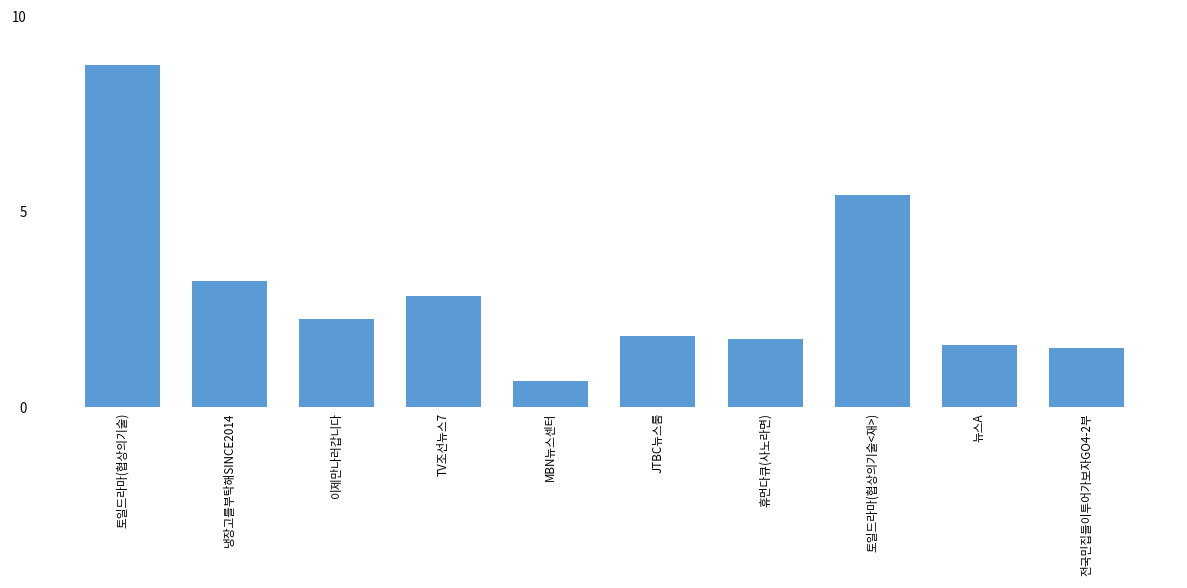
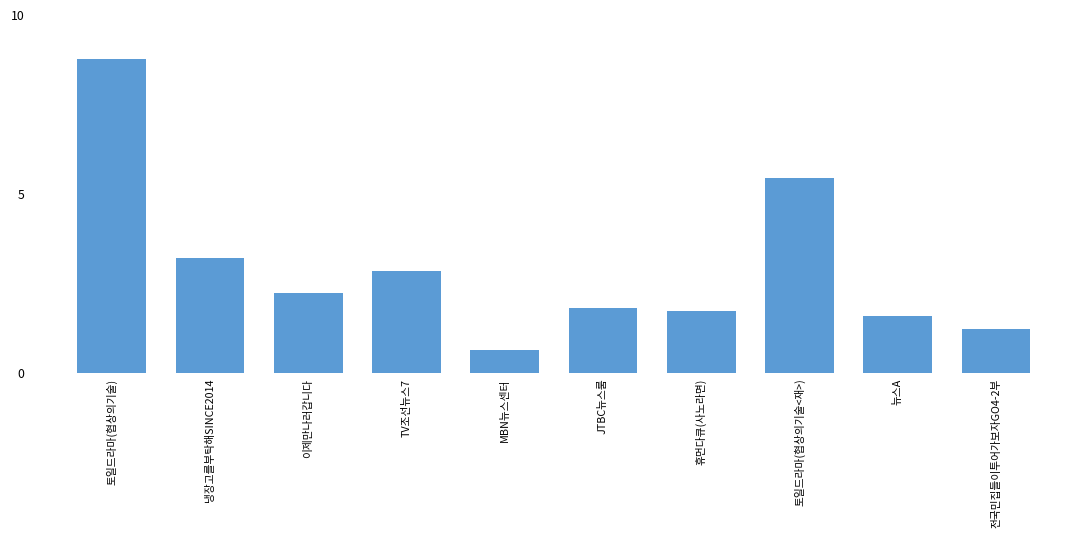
전국민집들이투어가보자GO4-2부: 1.5 -> 1.2
